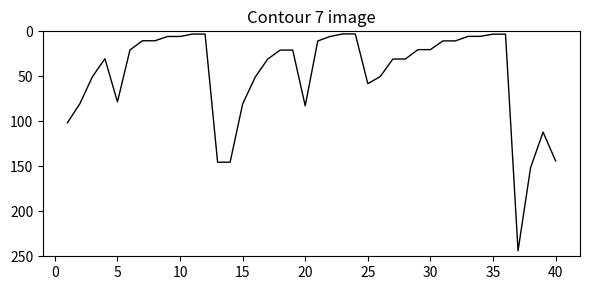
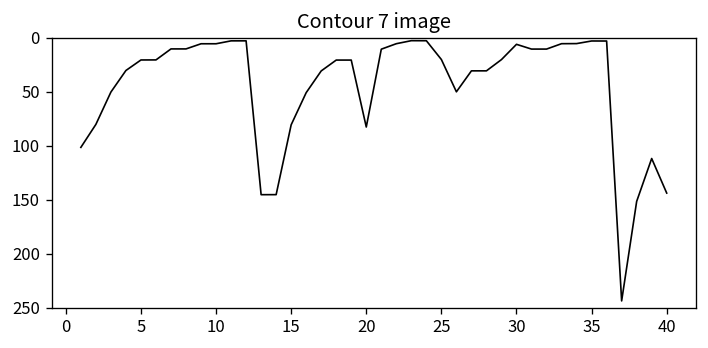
5: 80 -> 20
25: 60 -> 20
30: 20 -> 10
